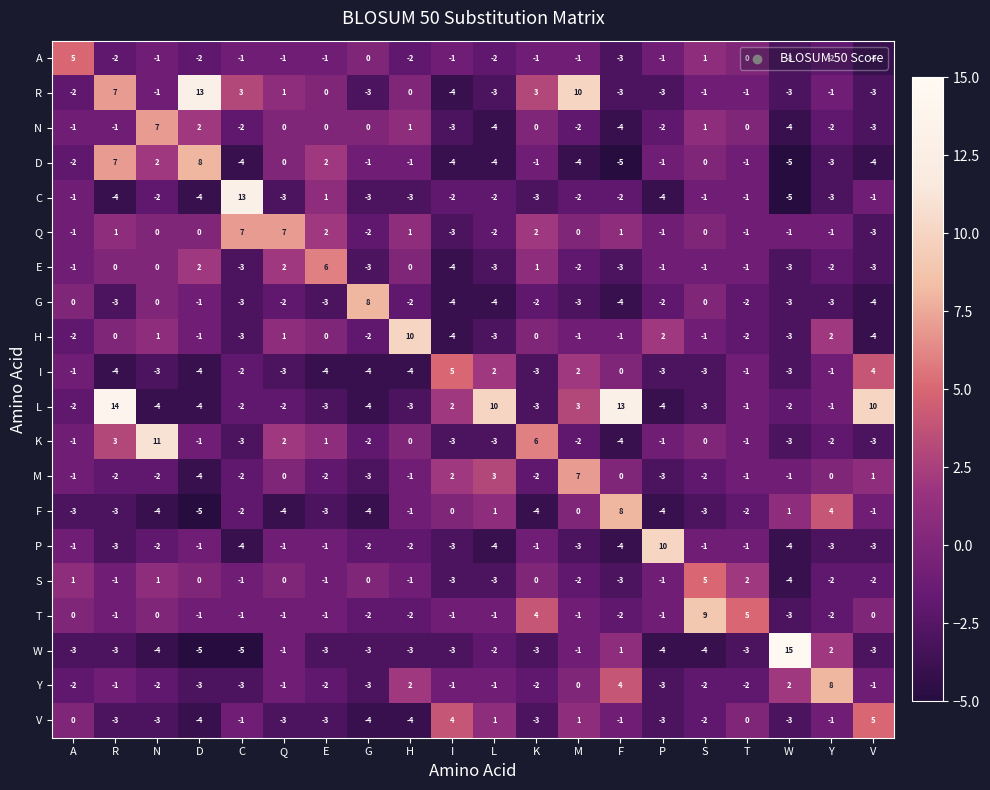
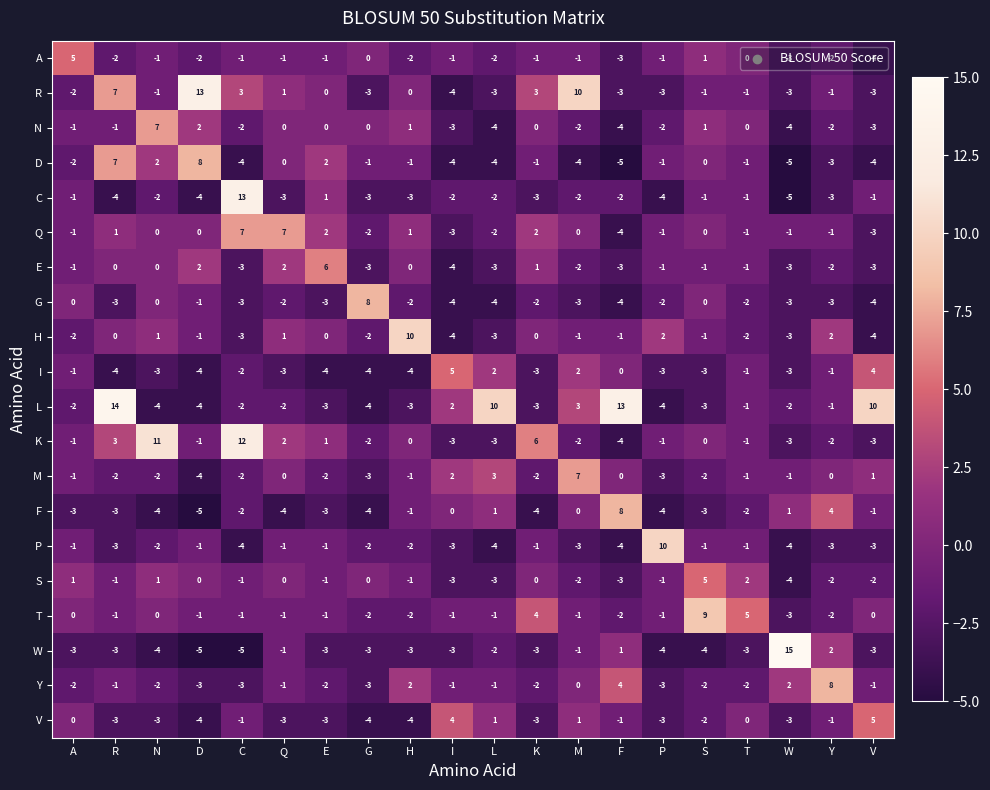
Q, F: 1 -> -4
K, C: -3 -> 12
